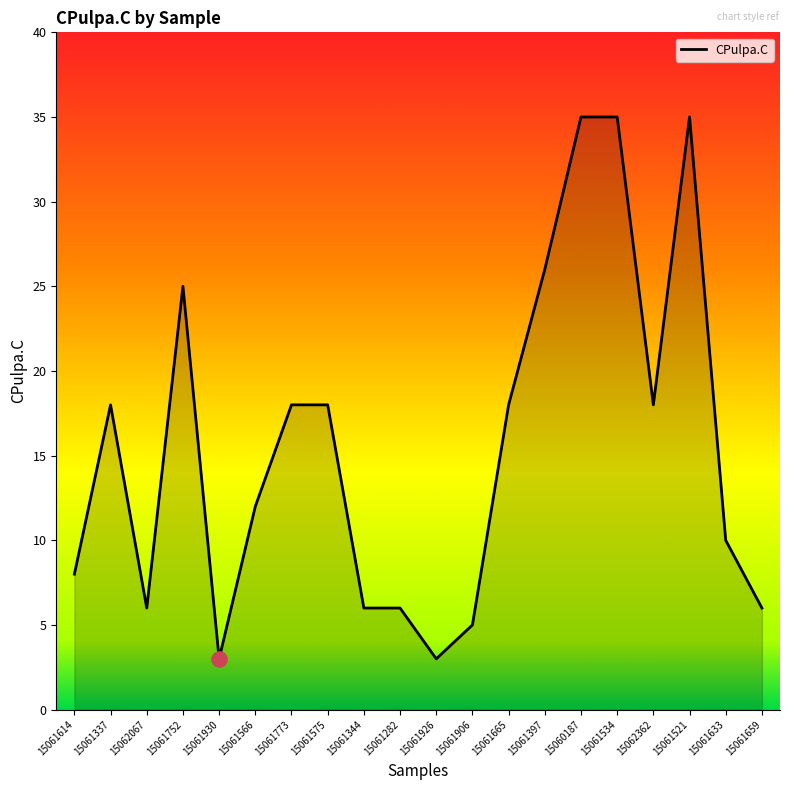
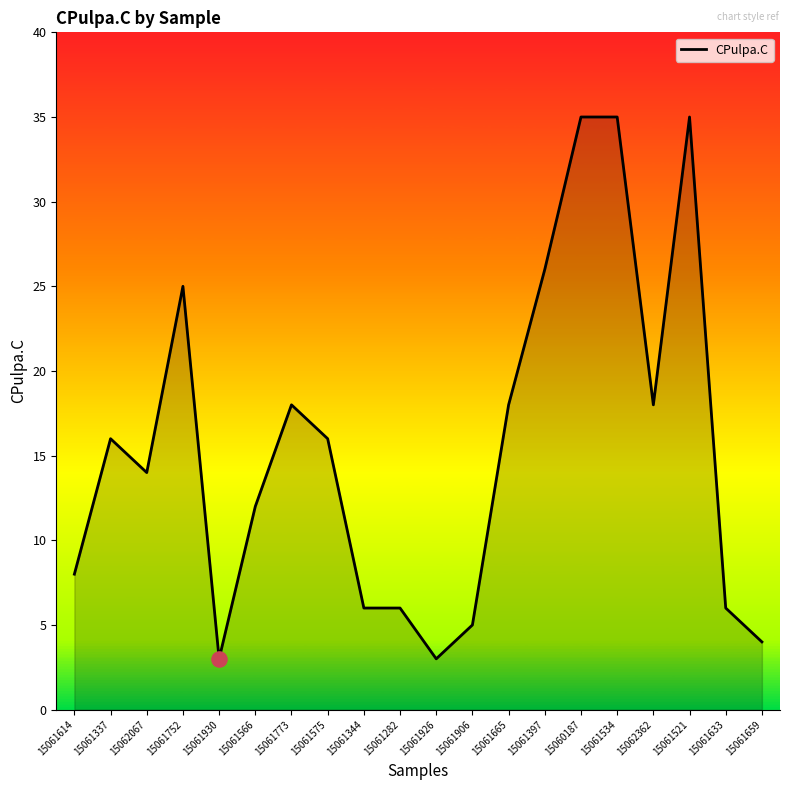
CPulpa.C, 15061337: 18 -> 16
CPulpa.C, 15062067: 6 -> 14
CPulpa.C, 15061575: 18 -> 16
CPulpa.C, 15061633: 10 -> 6
CPulpa.C, 15061659: 6 -> 4
